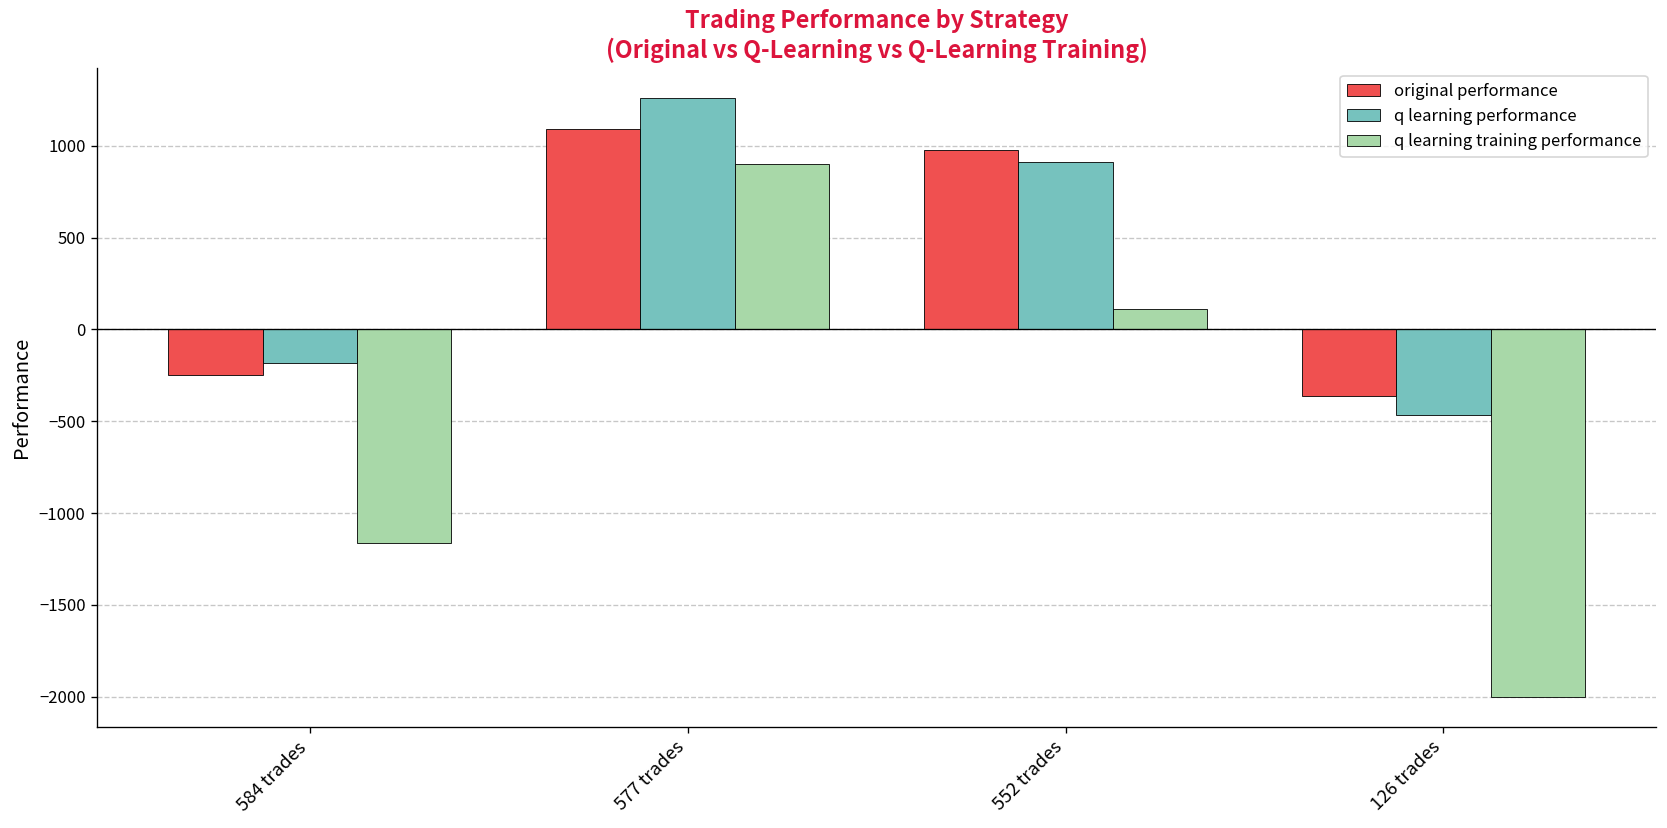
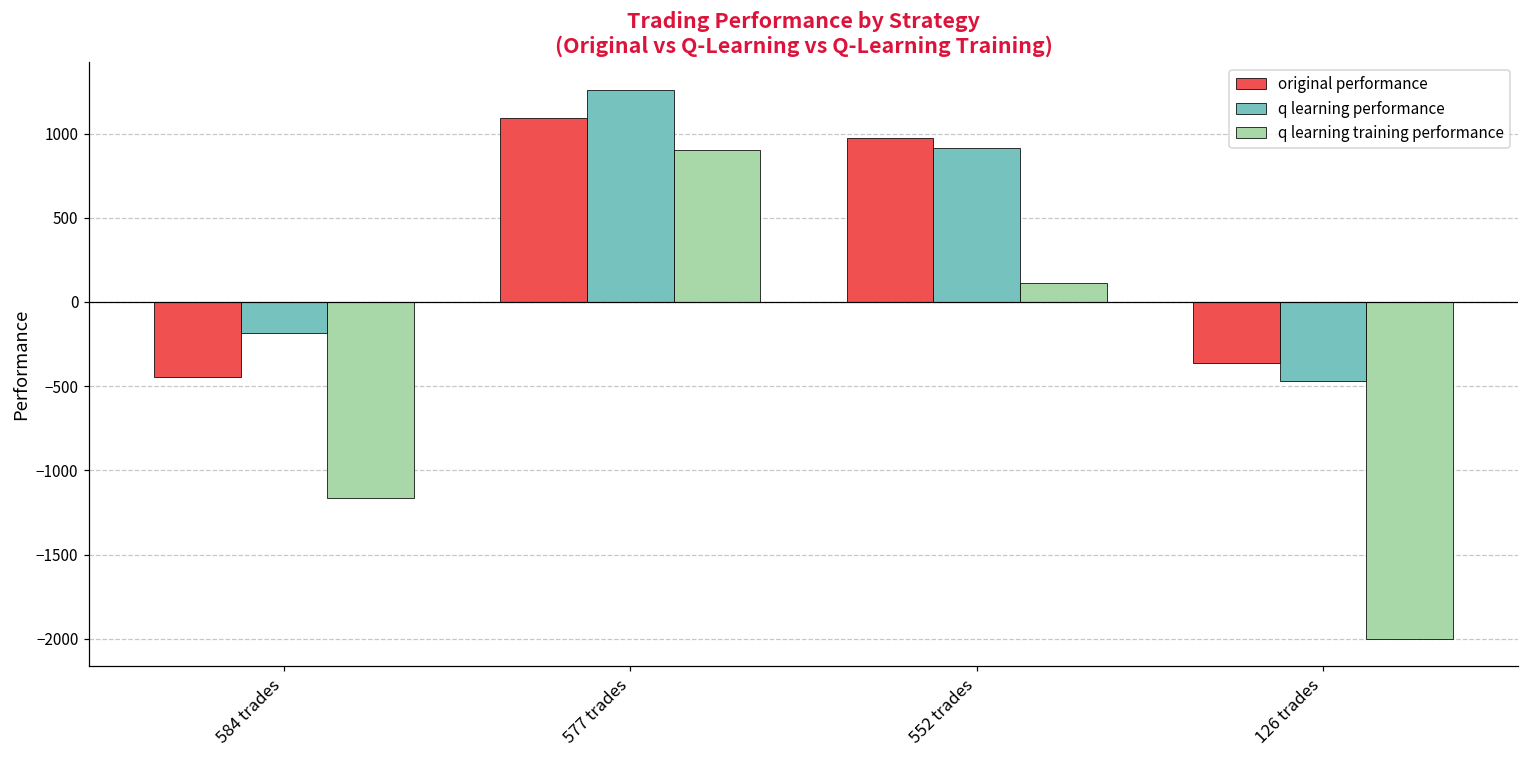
original performance, 584 trades: -250 -> -440
